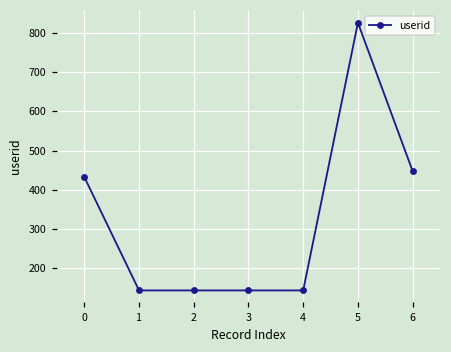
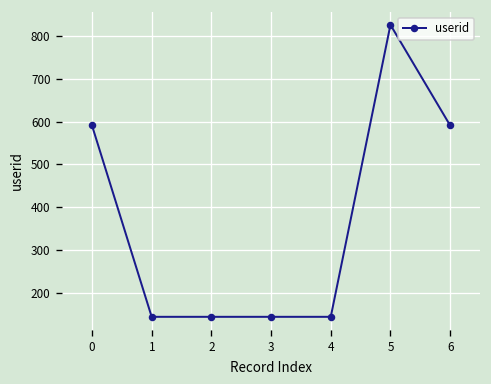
0: 430 -> 590
6: 450 -> 590
